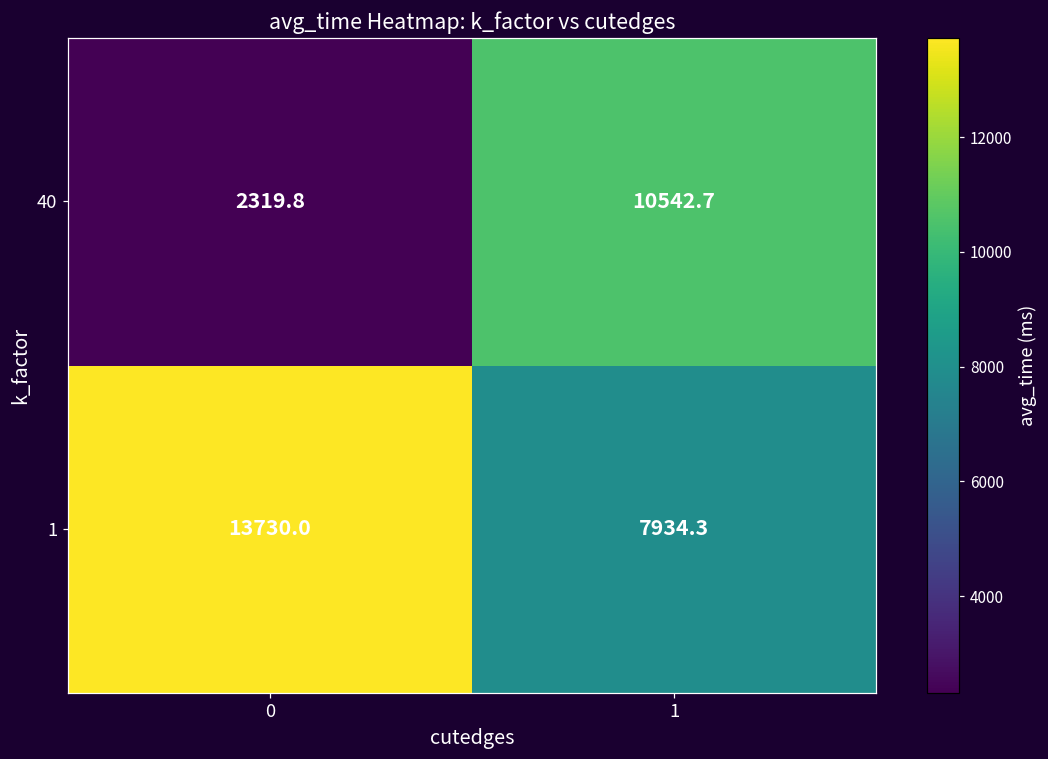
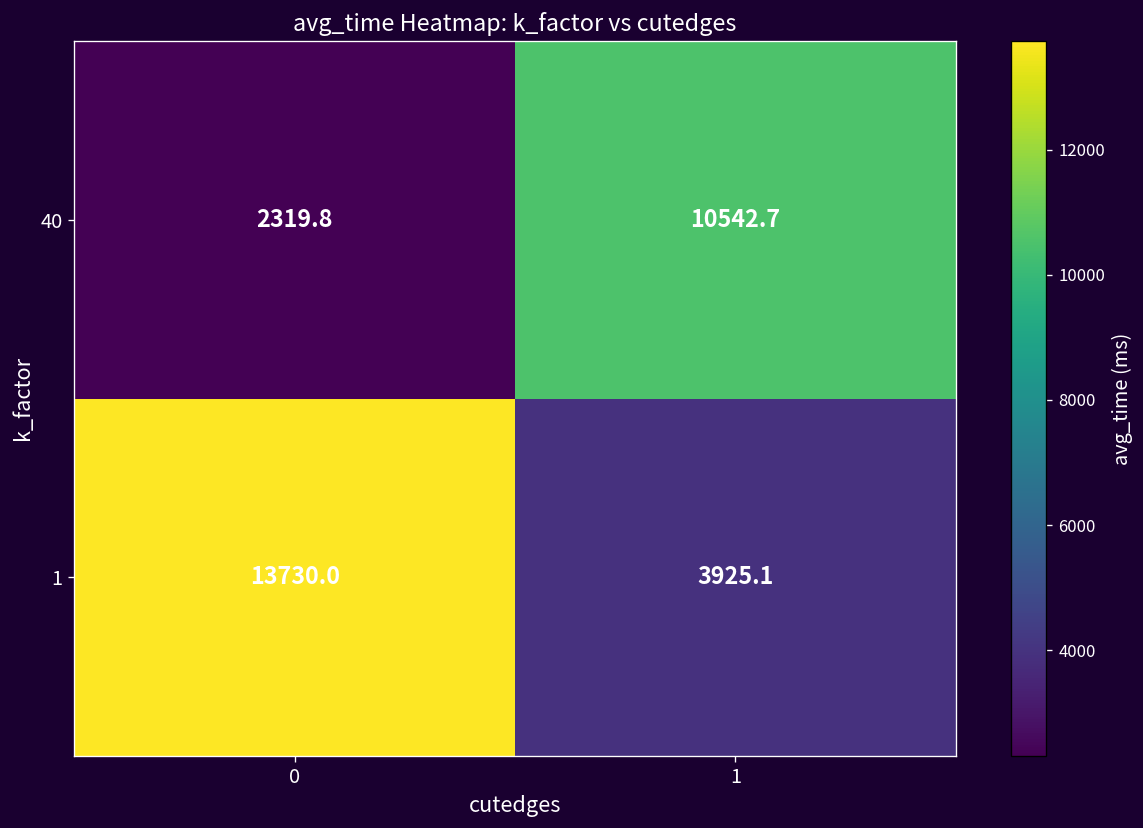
1, 1: 7934.3 -> 3925.1
